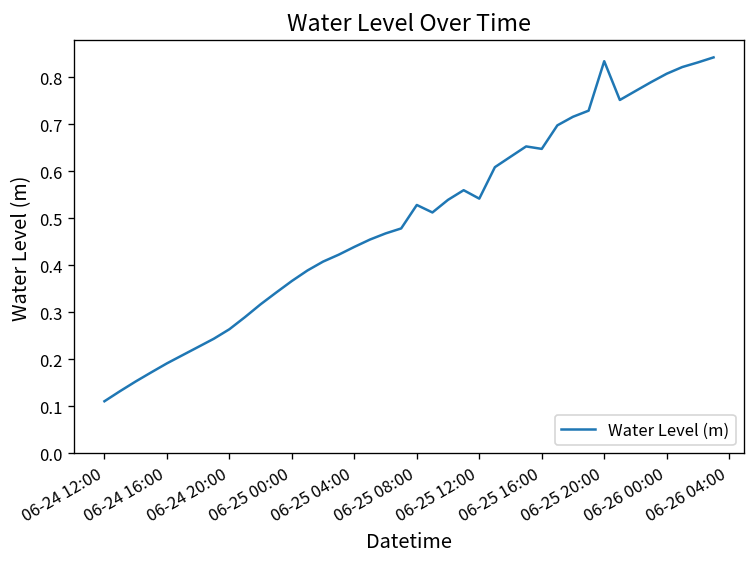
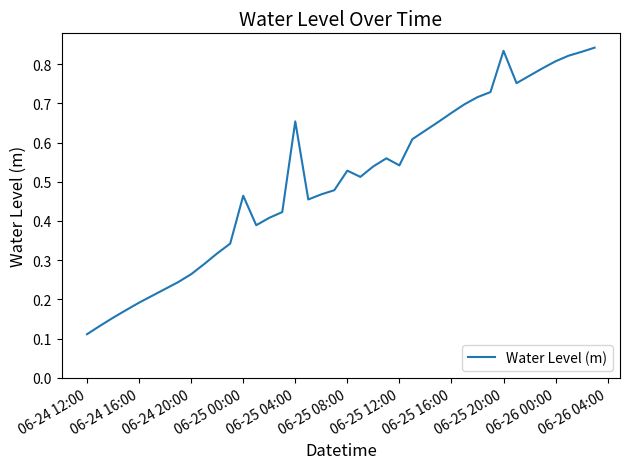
06-25 00:00: 0.37 -> 0.46
06-25 04:00: 0.44 -> 0.65
06-25 16:00: 0.65 -> 0.68
